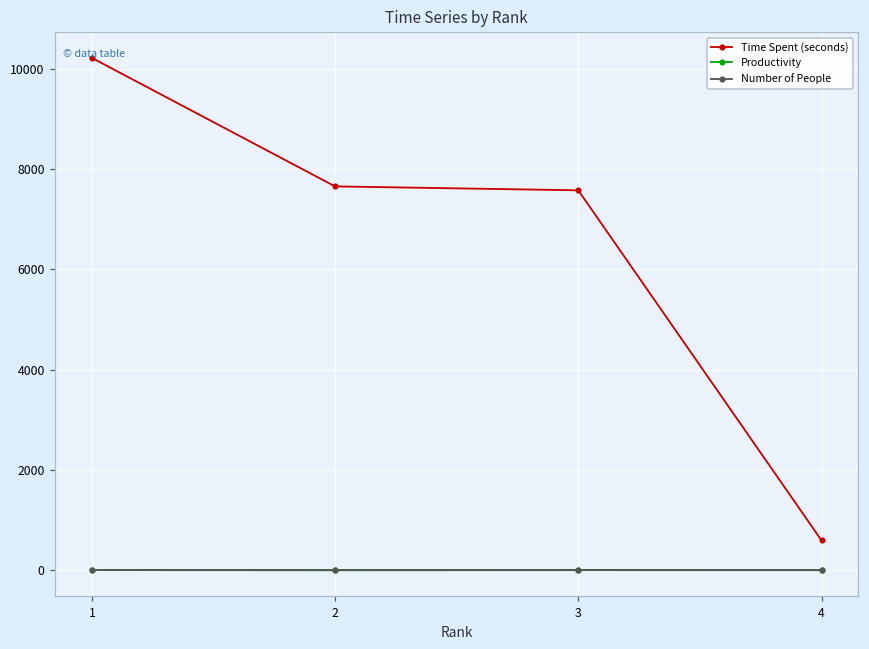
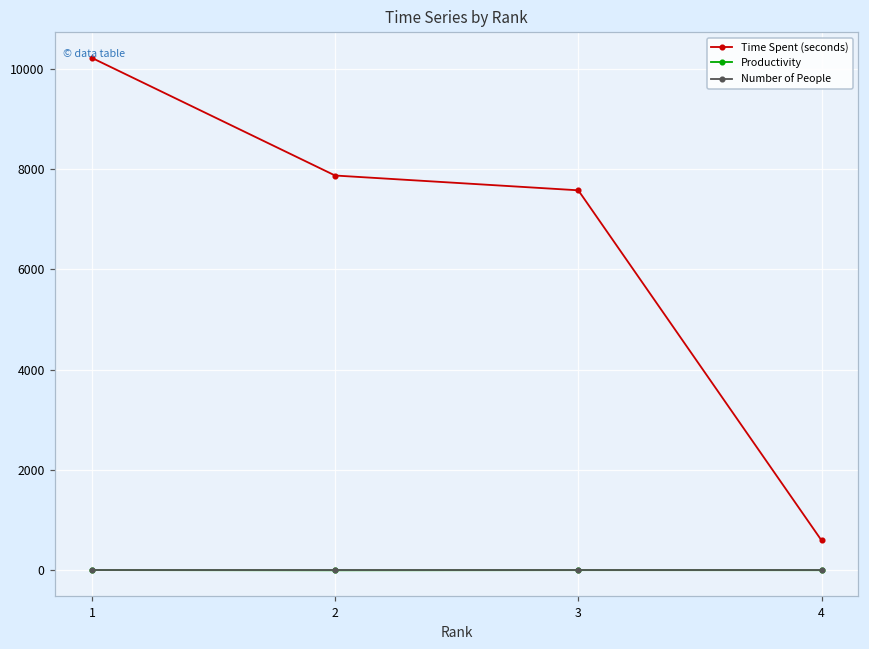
Time Spent (seconds), 2: 7700 -> 7900
